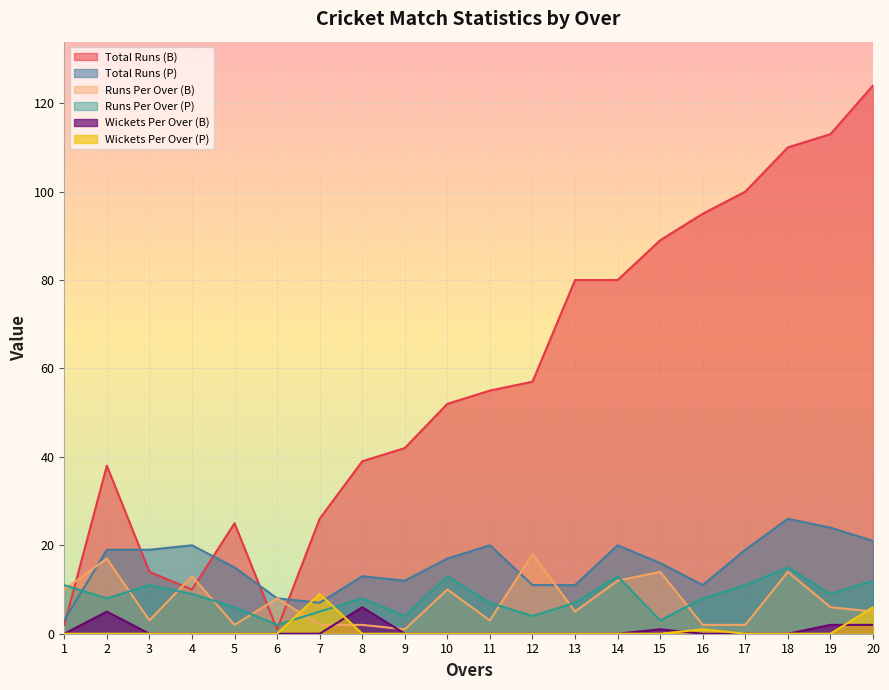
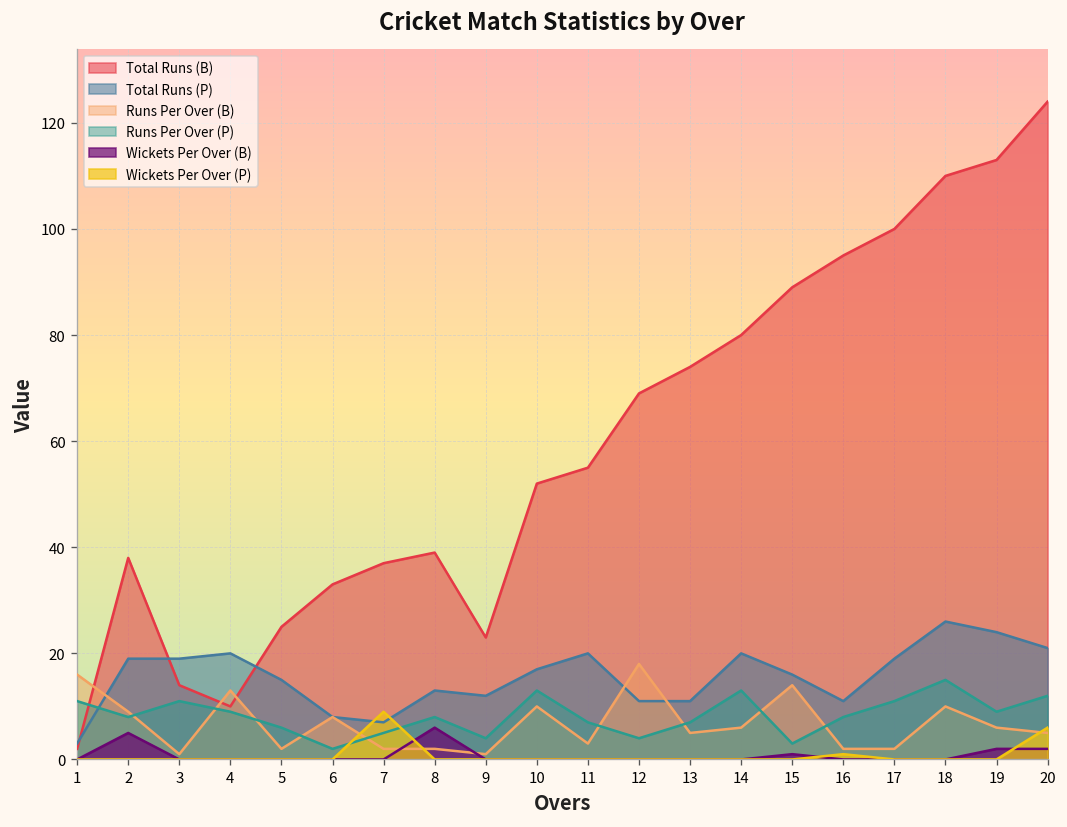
Runs Per Over (B), 1: 10 -> 16
Runs Per Over (B), 2: 17 -> 9
Runs Per Over (B), 3: 3 -> 1
Total Runs (B), 6: 1 -> 33
Total Runs (B), 7: 26 -> 37
Total Runs (B), 9: 42 -> 23
Total Runs (B), 12: 57 -> 69
Total Runs (B), 13: 80 -> 74
Runs Per Over (B), 14: 12 -> 6
Runs Per Over (B), 18: 14 -> 10
